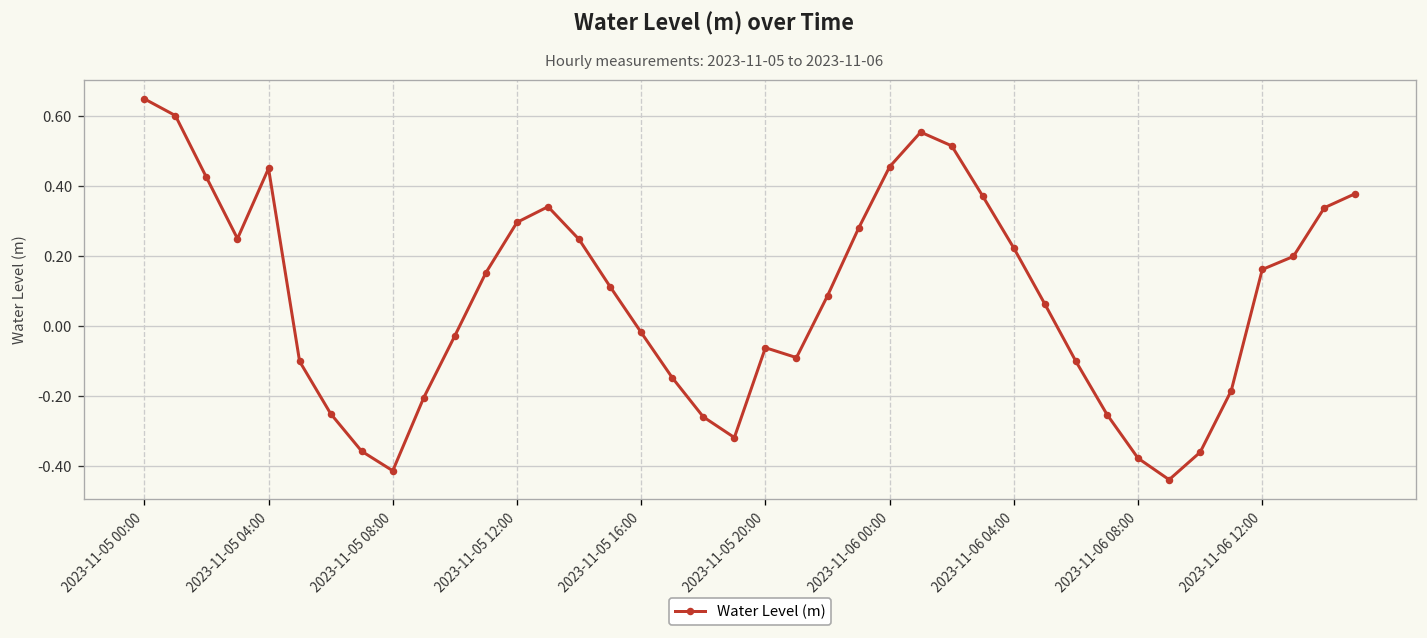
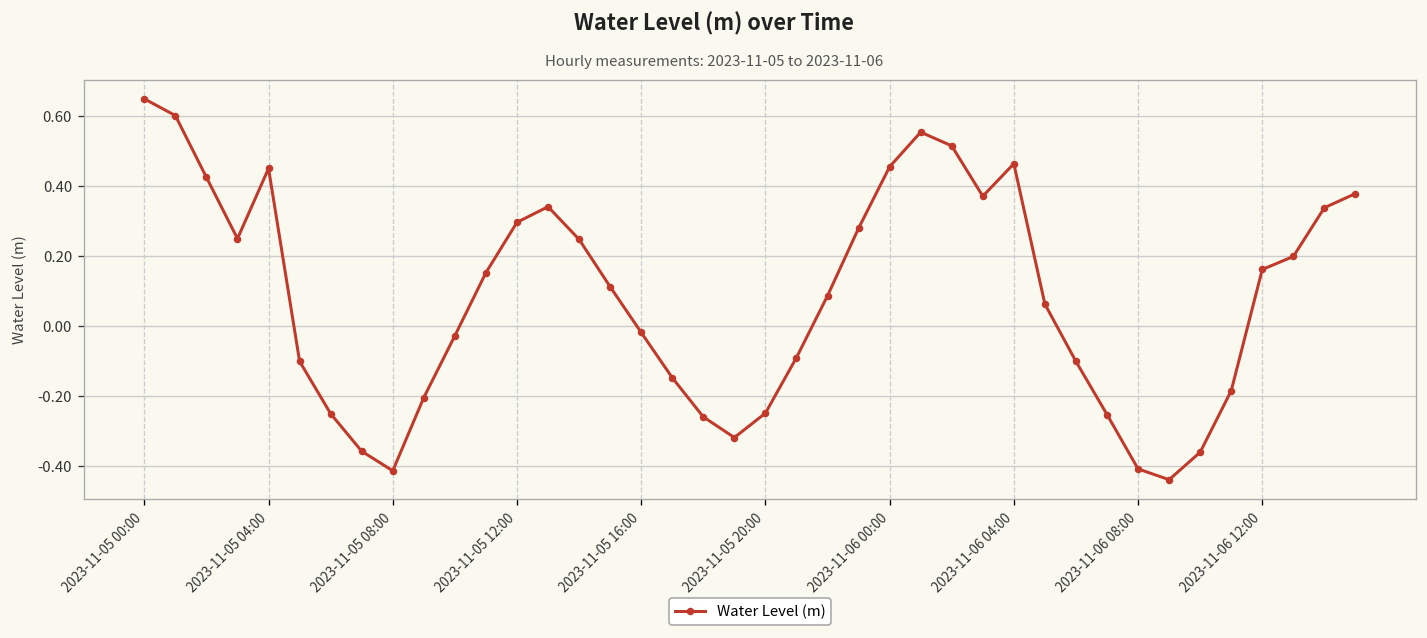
2023-11-05 20:00: -0.06 -> -0.25
2023-11-06 04:00: 0.22 -> 0.46
2023-11-06 08:00: -0.38 -> -0.41
